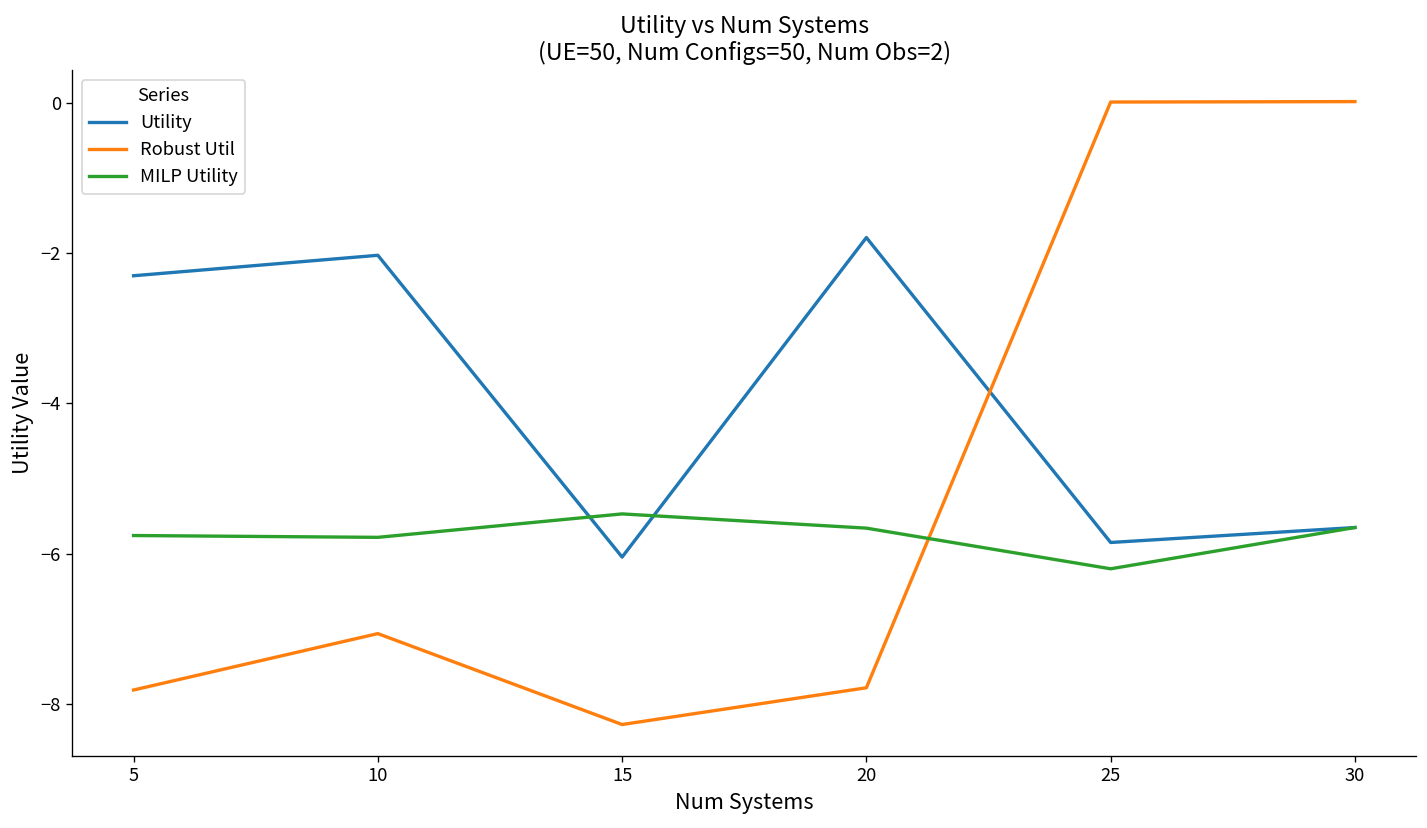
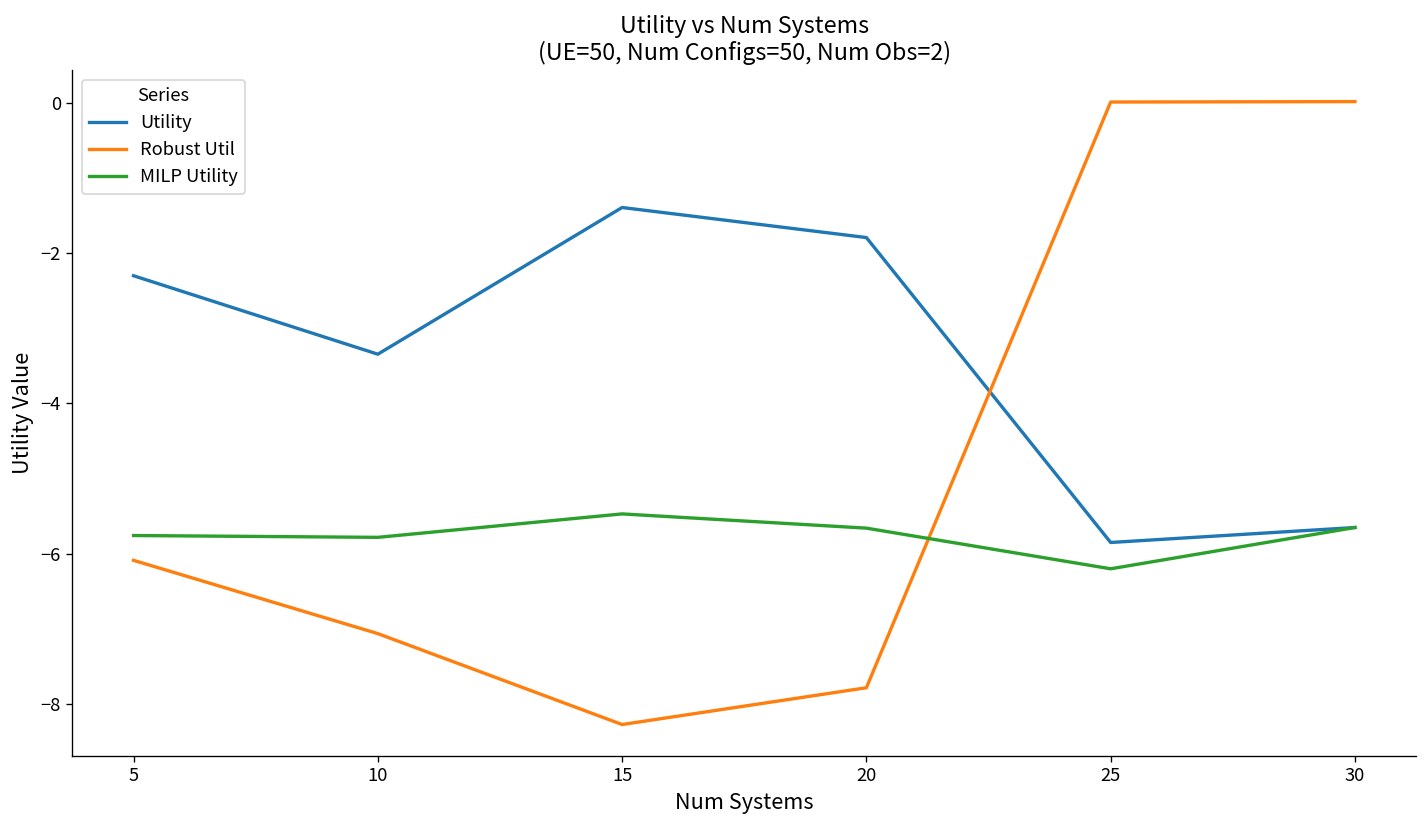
Robust Util, 5: -7.8 -> -6.1
Utility, 10: -2.0 -> -3.3
Utility, 15: -6.0 -> -1.4
